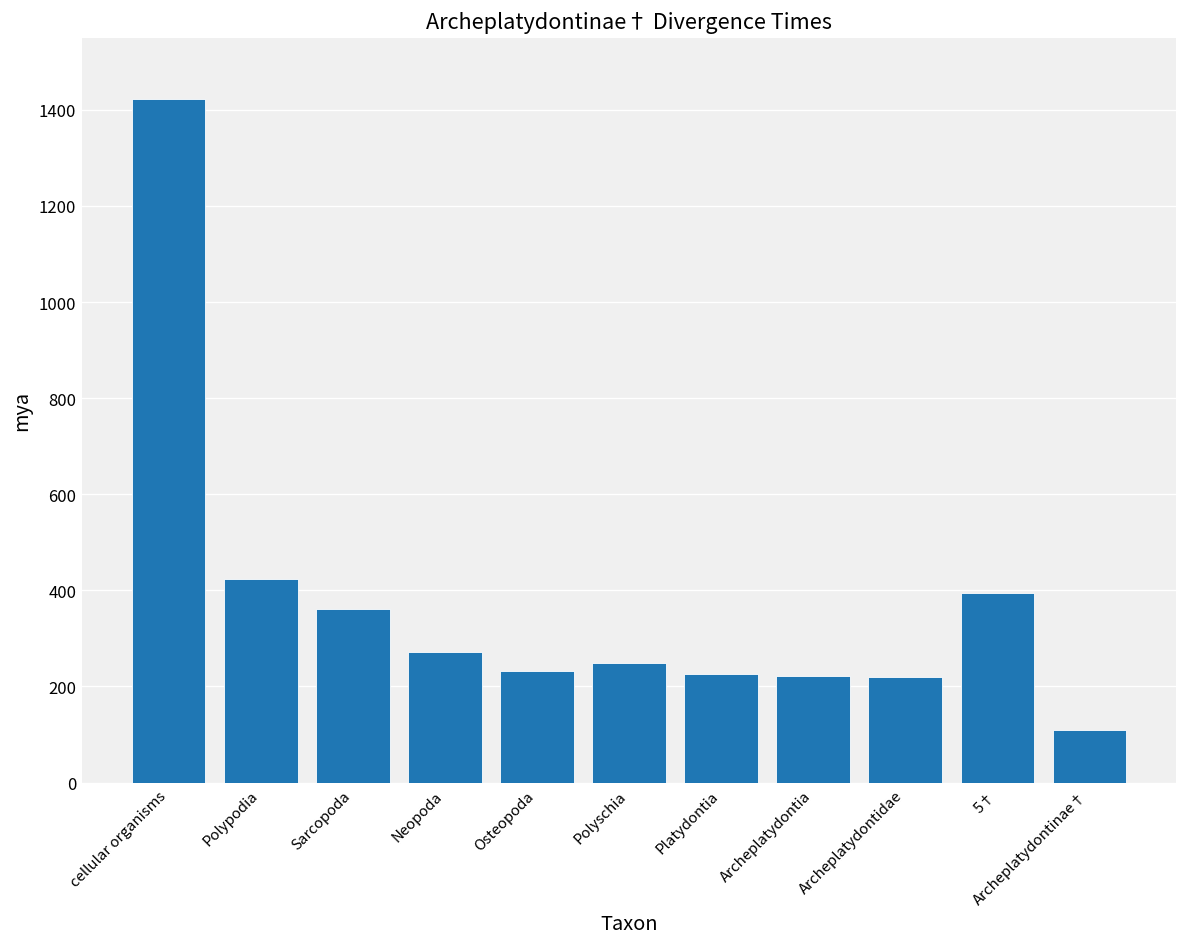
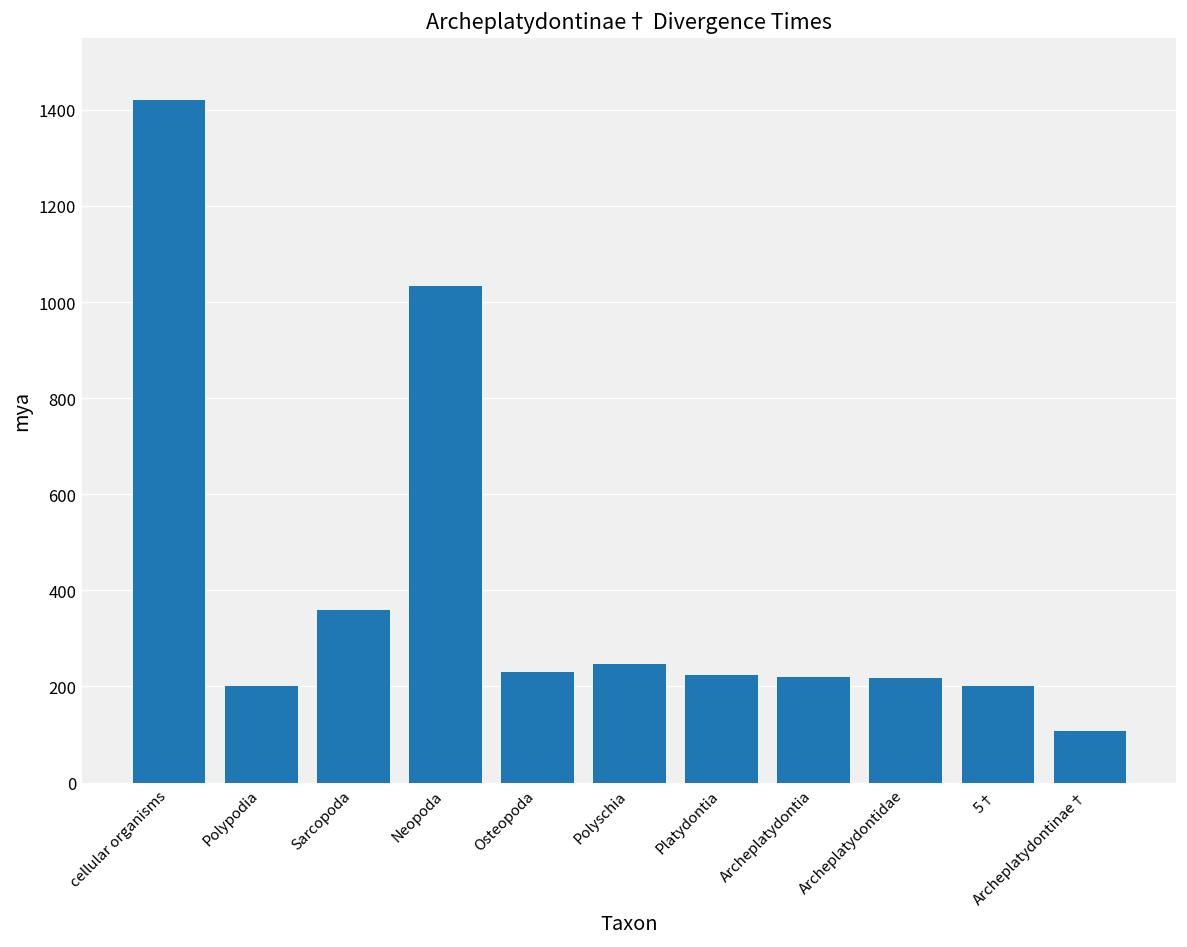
Polypodia: 420 -> 200
Neopoda: 270 -> 1040
5†: 400 -> 200
